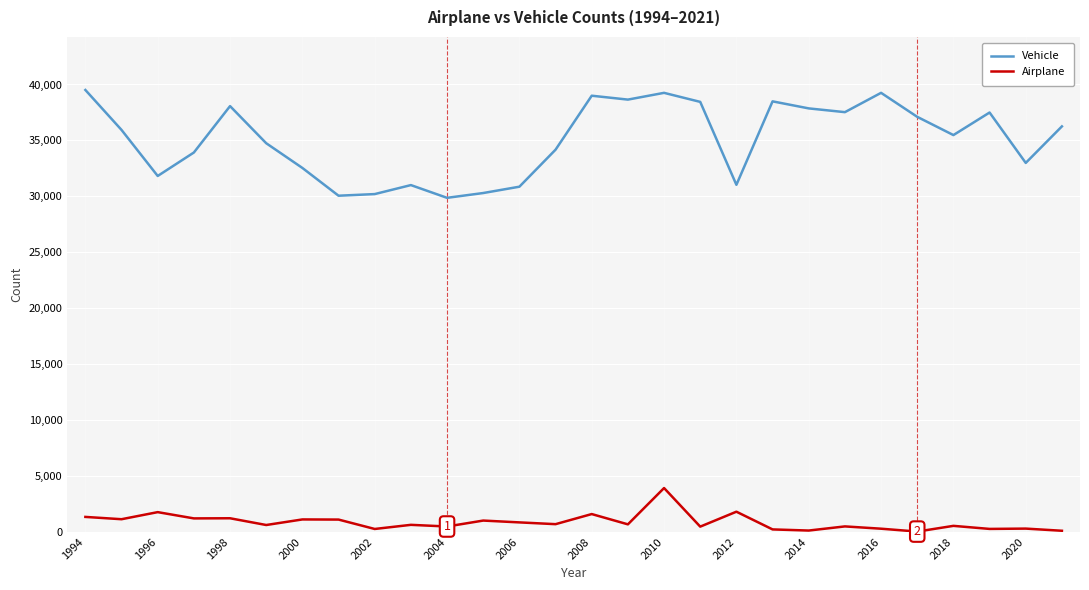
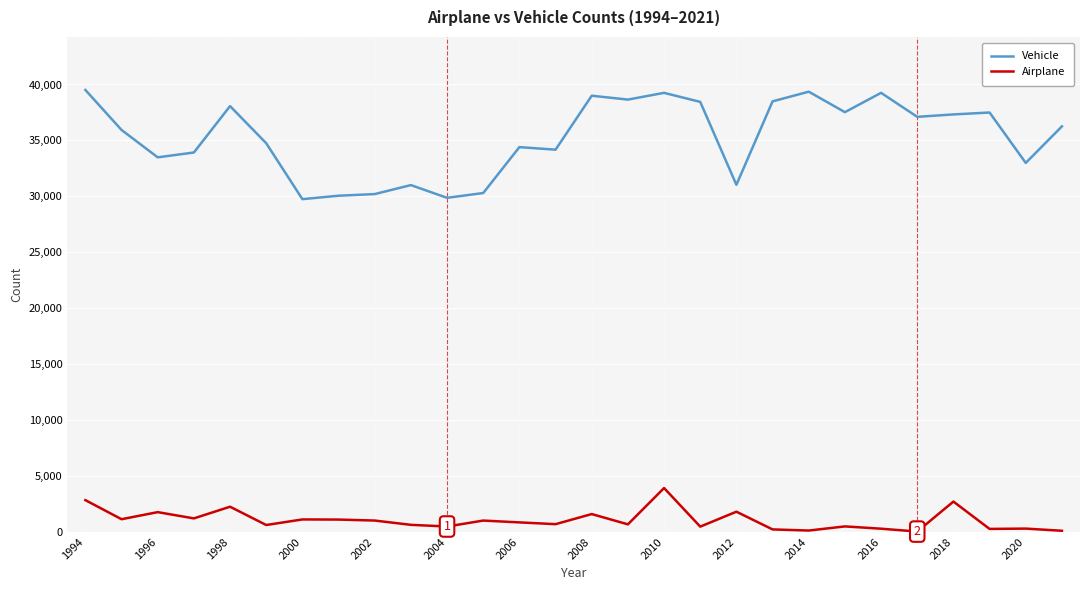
Airplane, 1994: 1,300 -> 2,800
Vehicle, 1996: 31,800 -> 33,500
Airplane, 1998: 1,200 -> 2,300
Vehicle, 2000: 32,500 -> 29,700
Airplane, 2002: 300 -> 1,000
Vehicle, 2006: 30,900 -> 34,400
Vehicle, 2014: 37,900 -> 39,400
Vehicle, 2018: 35,500 -> 37,300
Airplane, 2018: 500 -> 2,700
